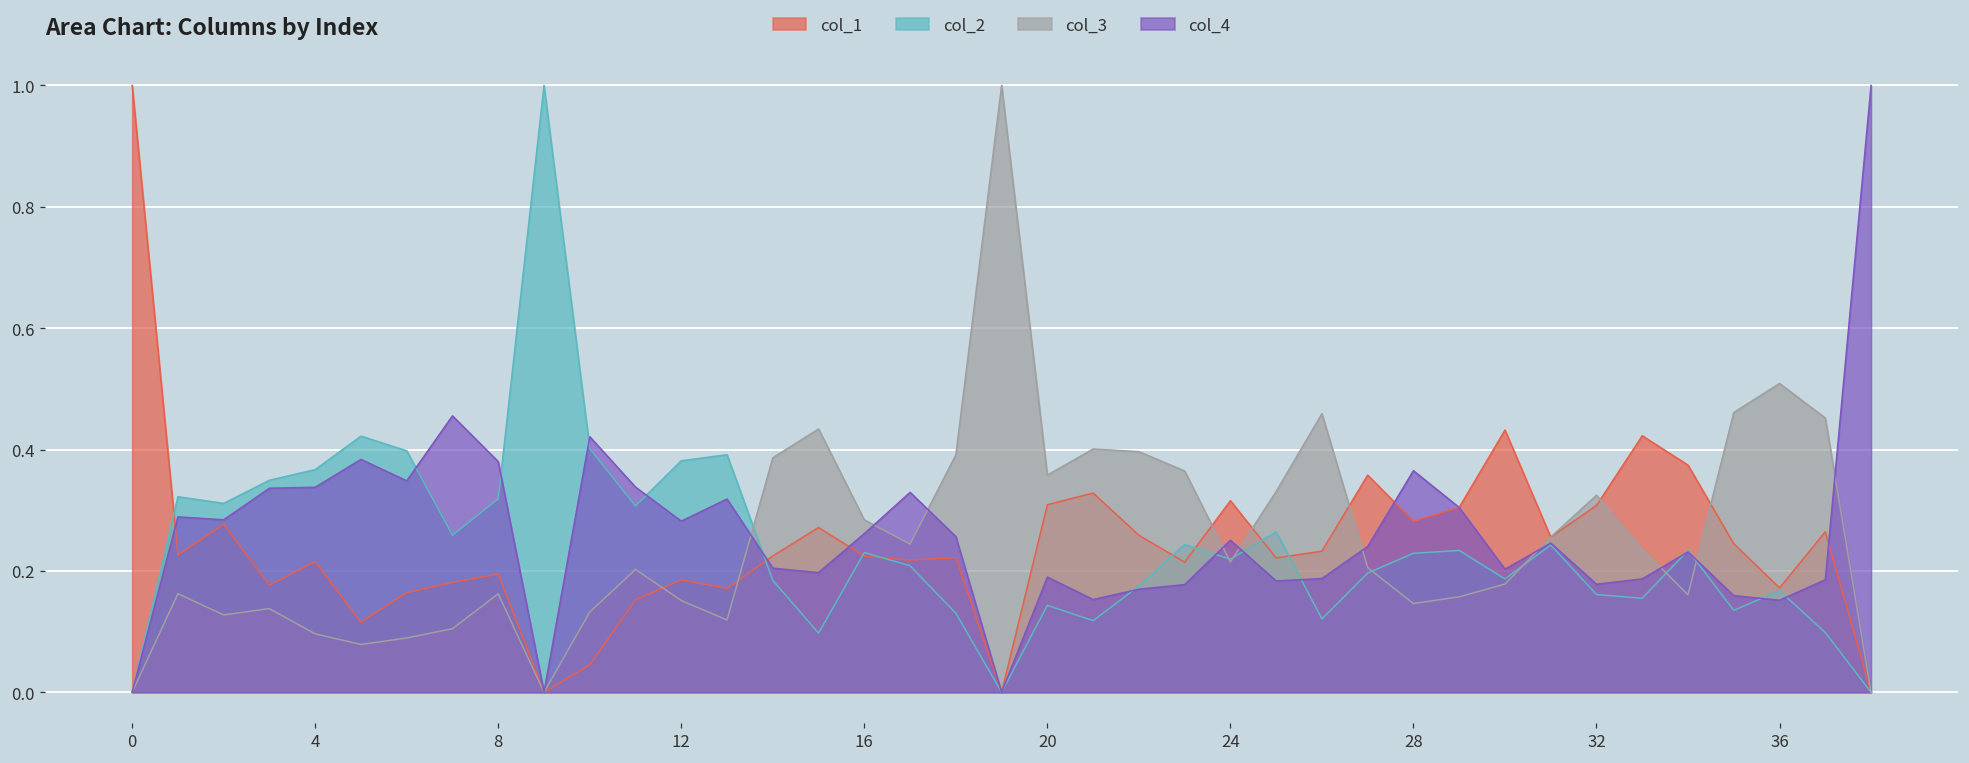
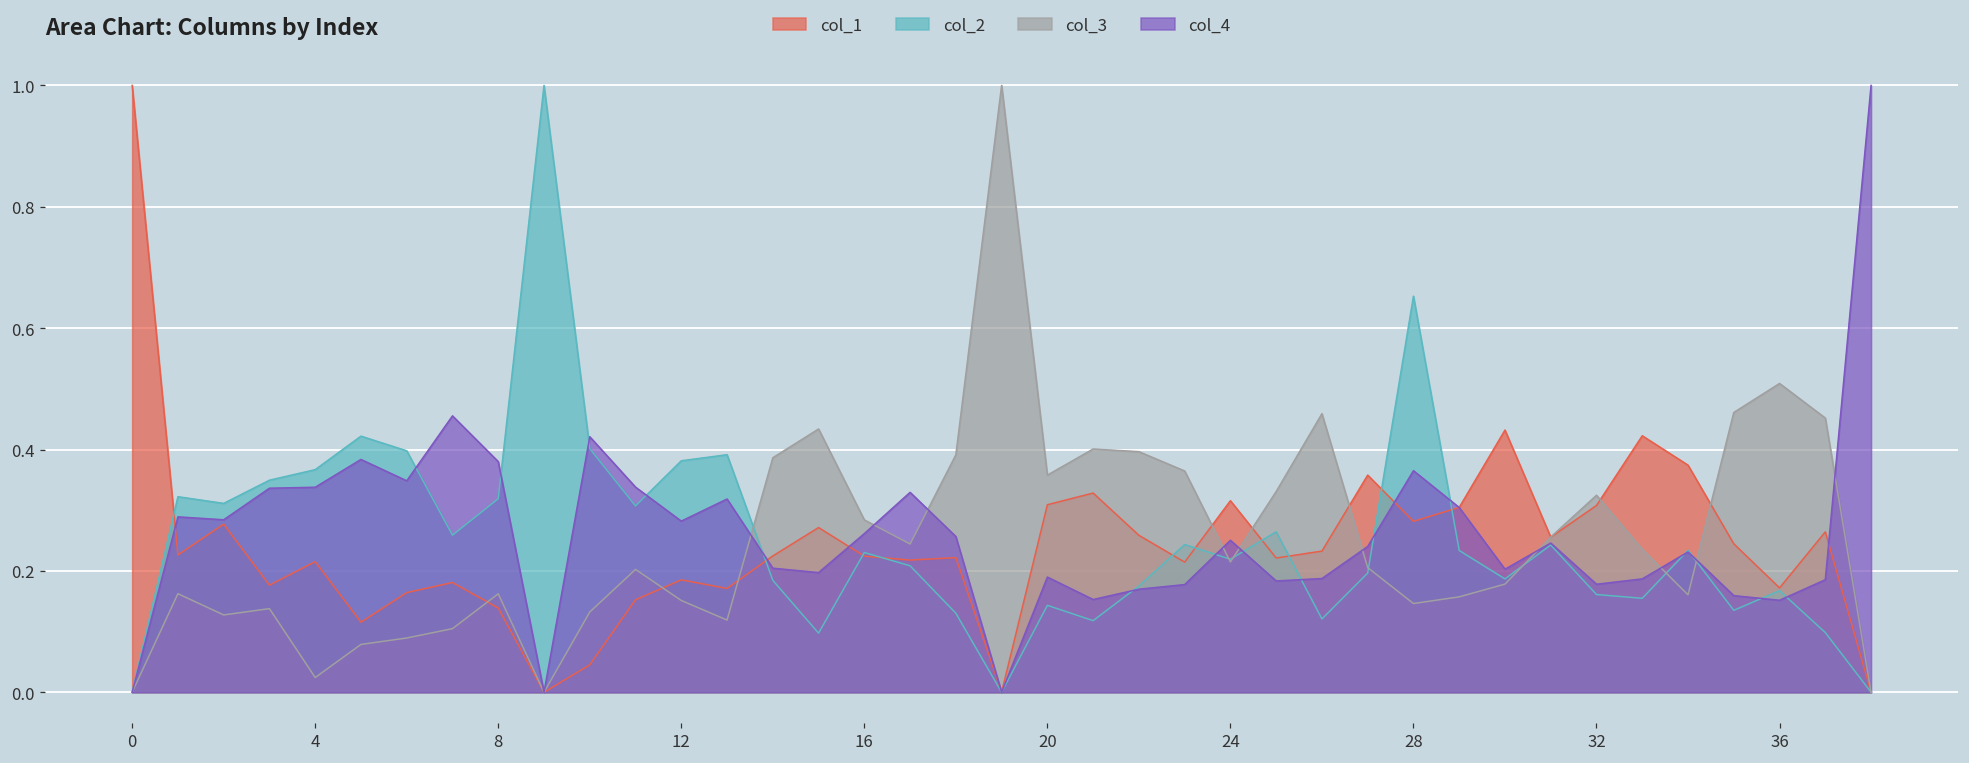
col_3, 4: 0.10 -> 0.02
col_1, 8: 0.19 -> 0.14
col_2, 28: 0.23 -> 0.65
